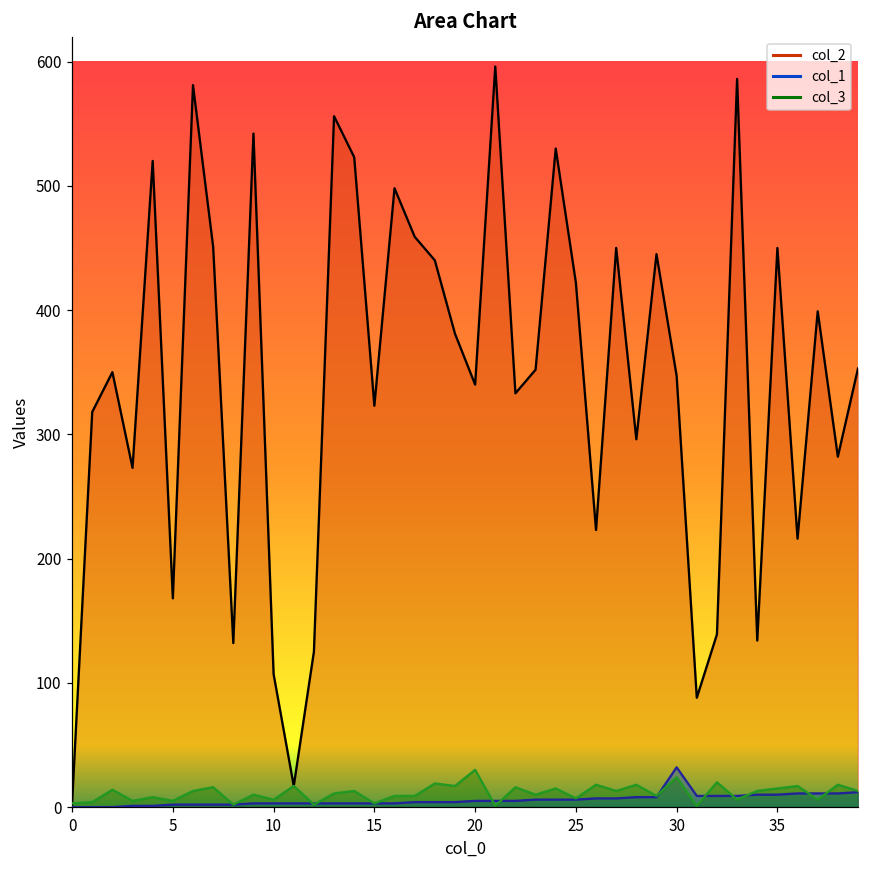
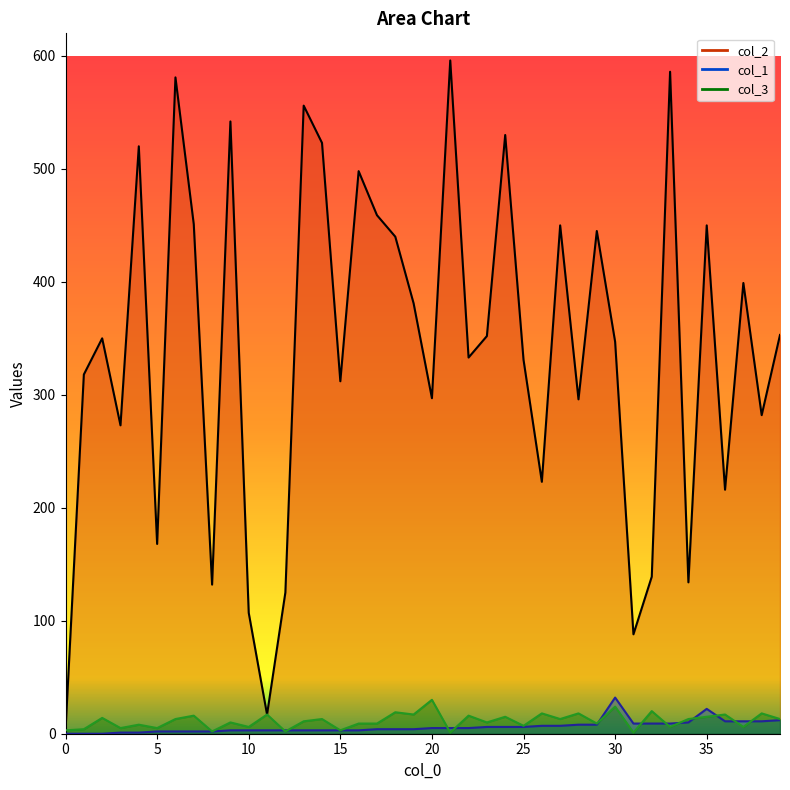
col_2, 15: 323 -> 312
col_2, 20: 340 -> 297
col_2, 25: 422 -> 331
col_1, 35: 10 -> 22
